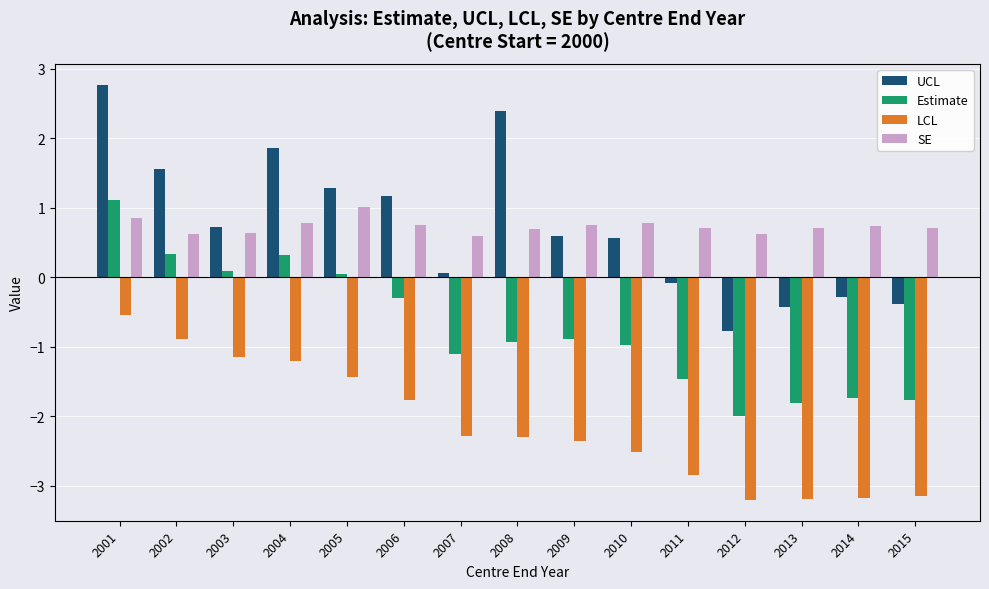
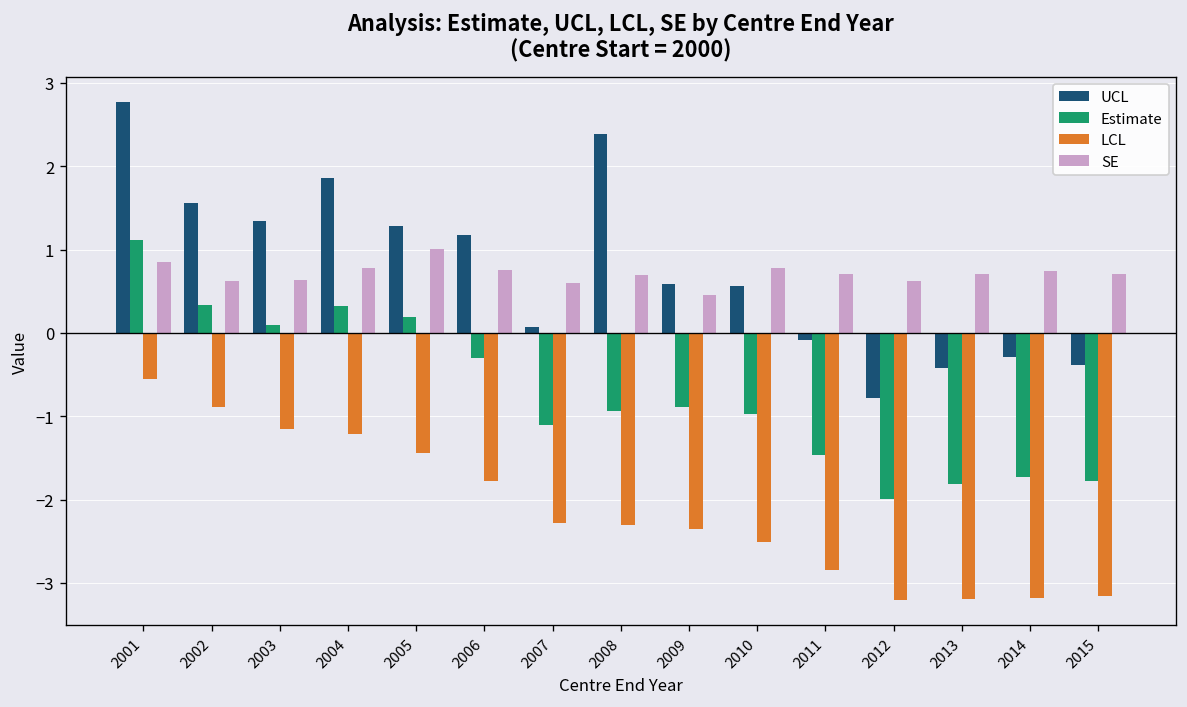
UCL, 2003: 0.7 -> 1.3
Estimate, 2005: 0.0 -> 0.2
SE, 2009: 0.8 -> 0.5
